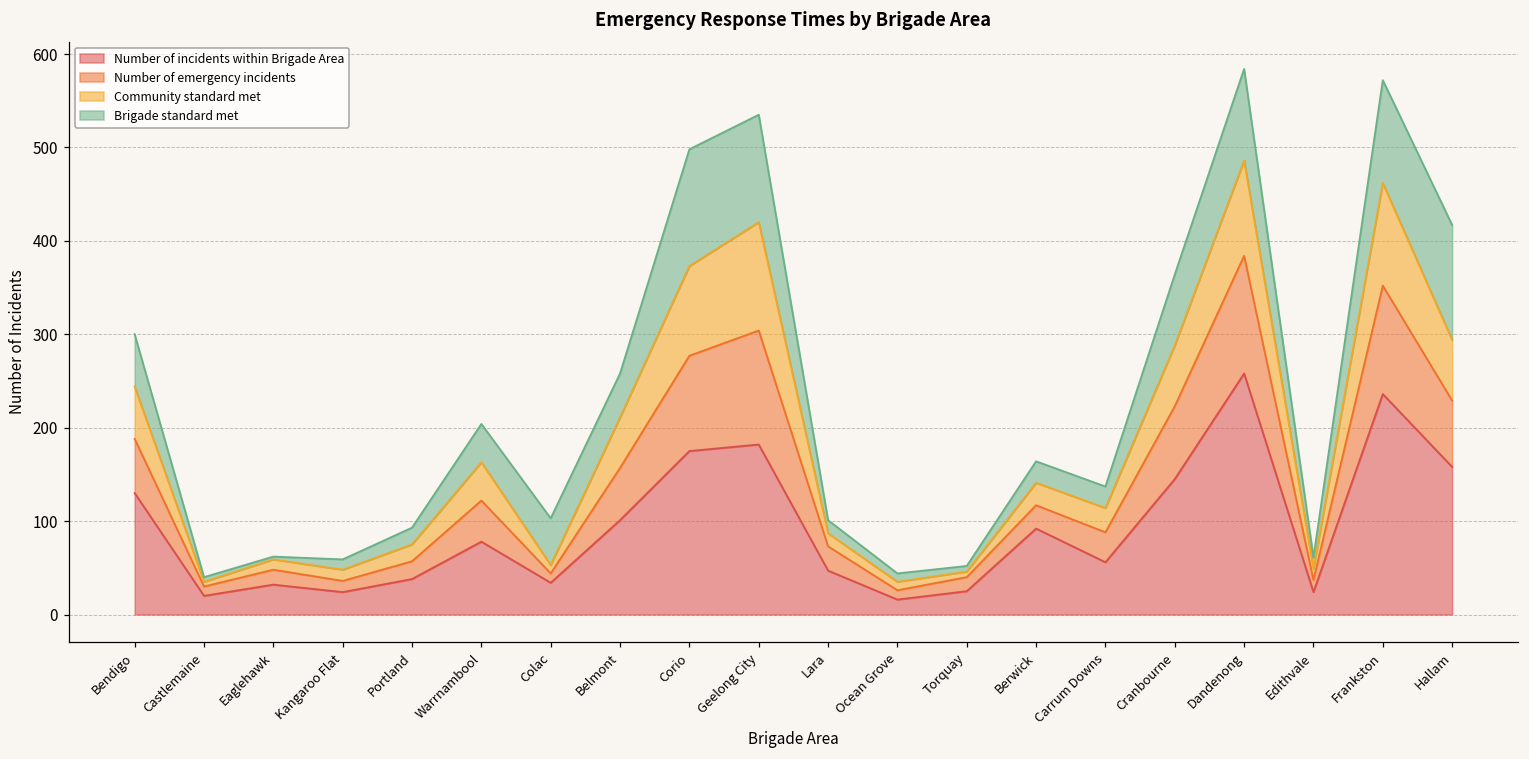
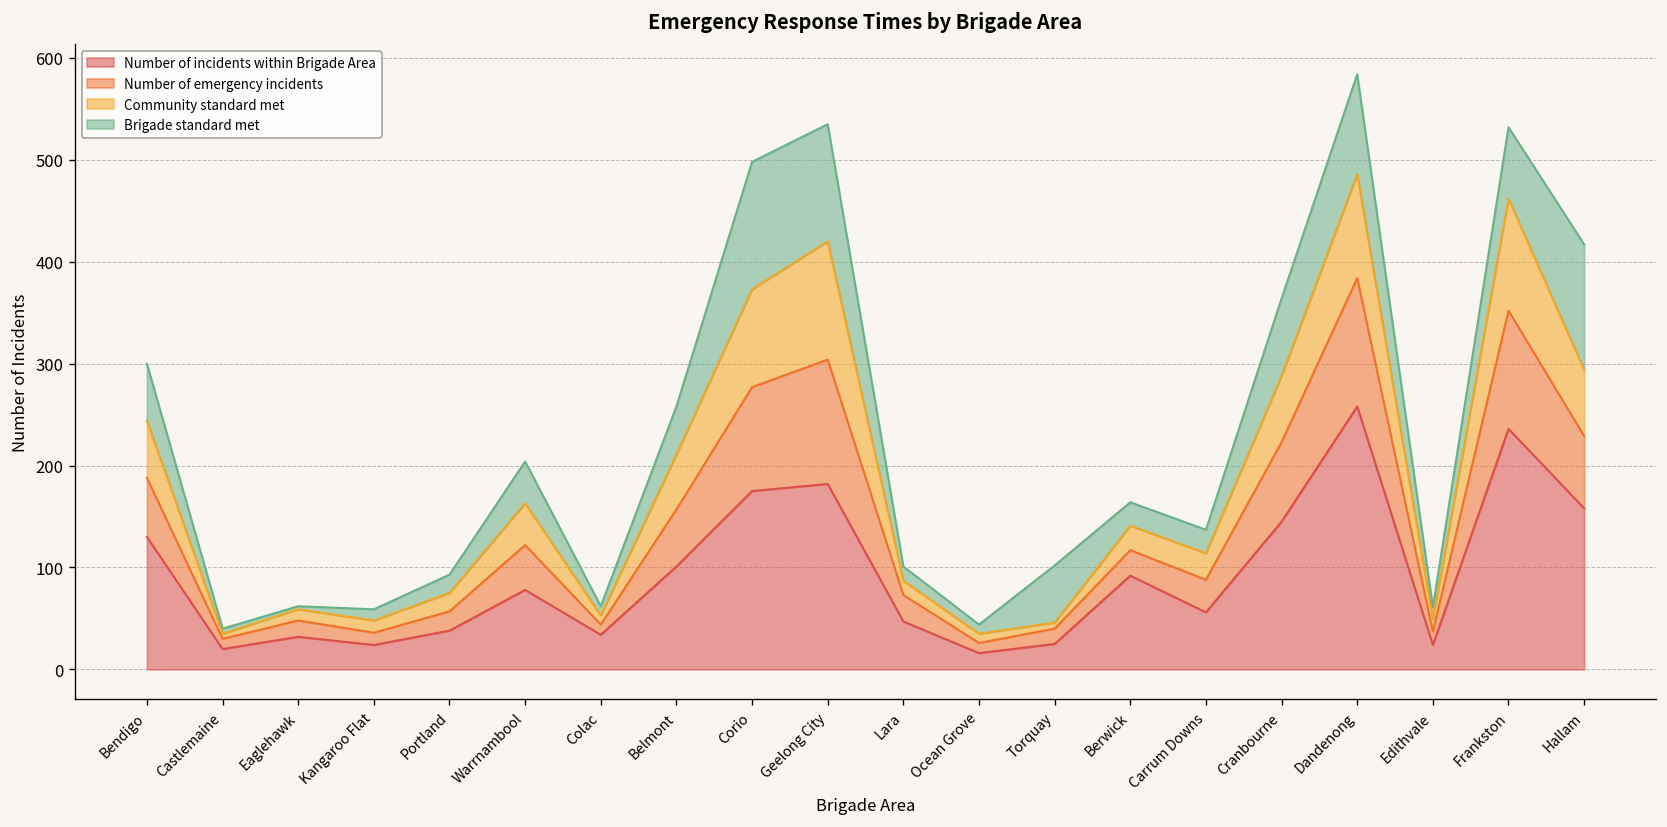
Brigade standard met, Colac: 50 -> 10
Brigade standard met, Torquay: 10 -> 60
Brigade standard met, Frankston: 110 -> 70
